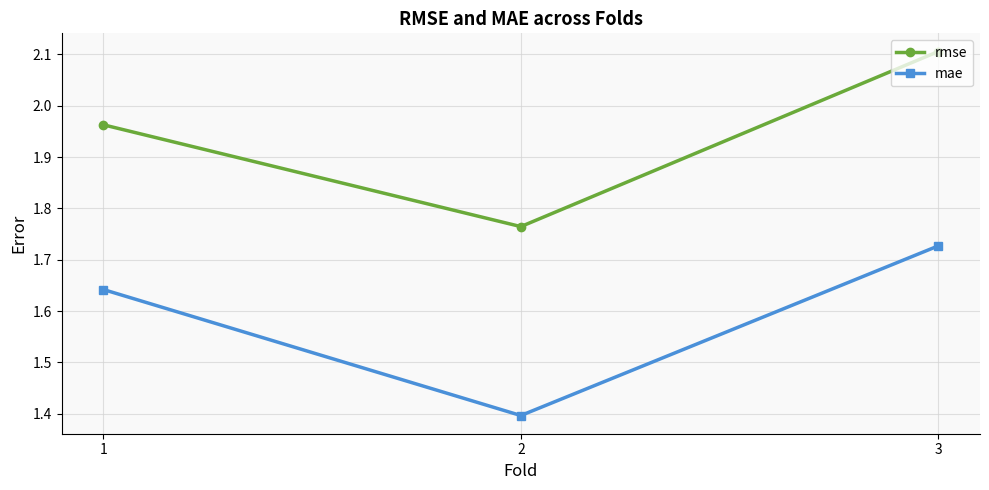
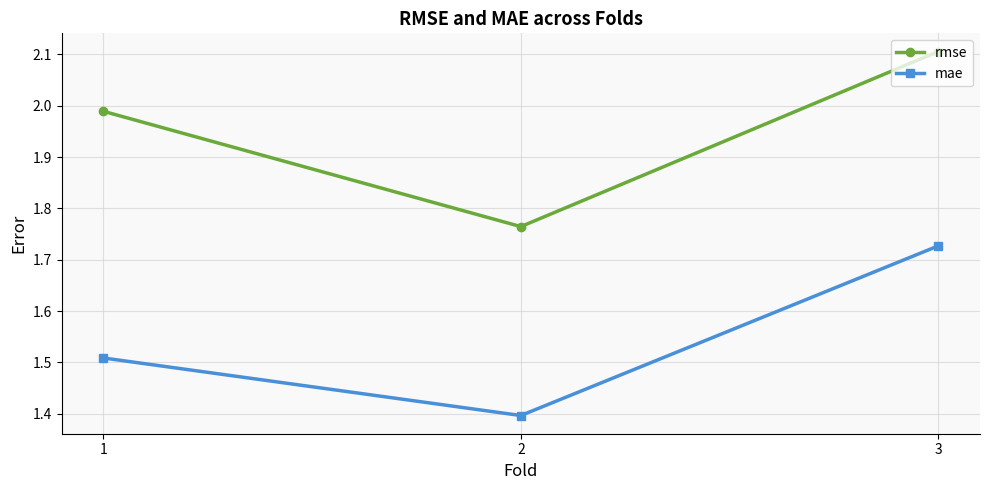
rmse, 1: 1.96 -> 1.99
mae, 1: 1.64 -> 1.51
